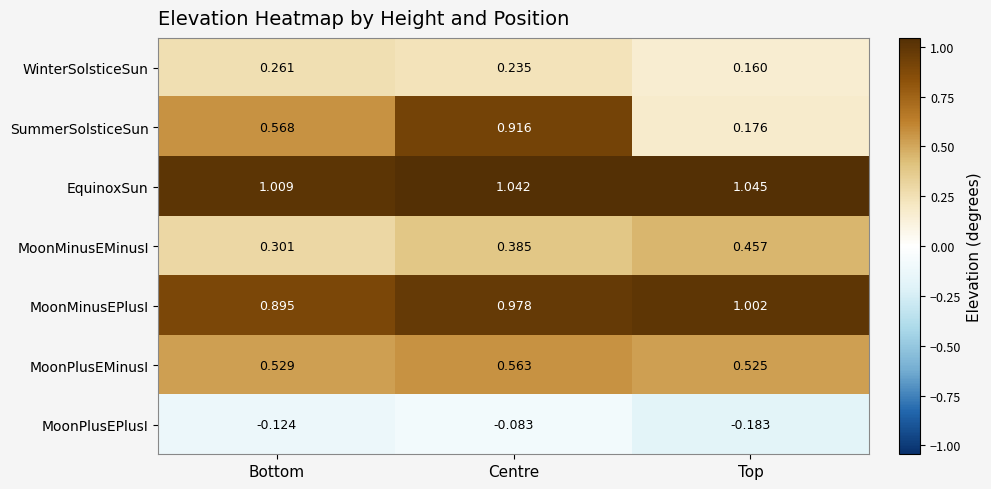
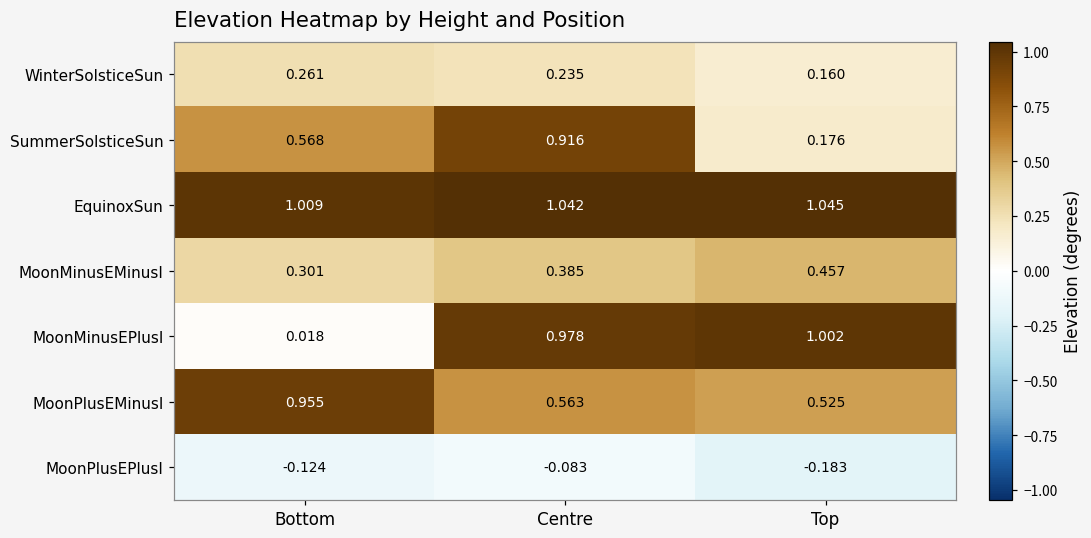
MoonMinusEPlusI, Bottom: 0.895 -> 0.018
MoonPlusEMinusI, Bottom: 0.529 -> 0.955
